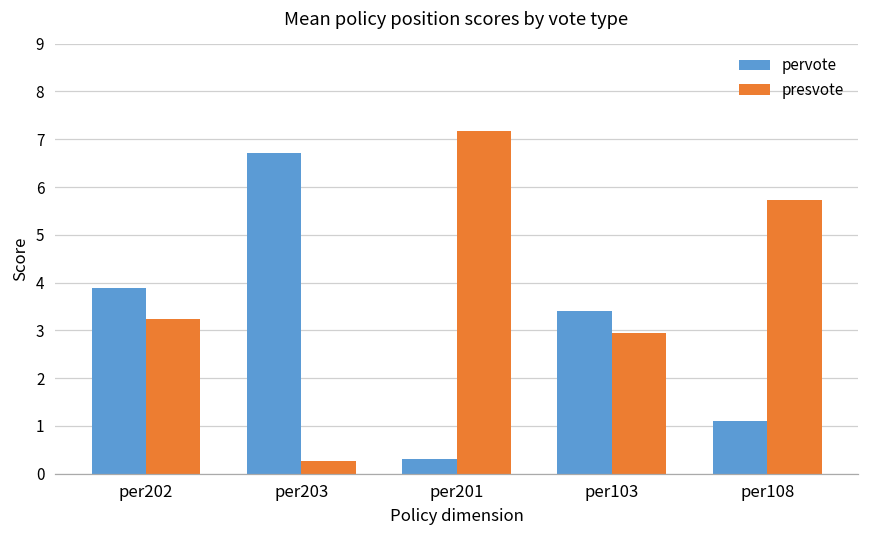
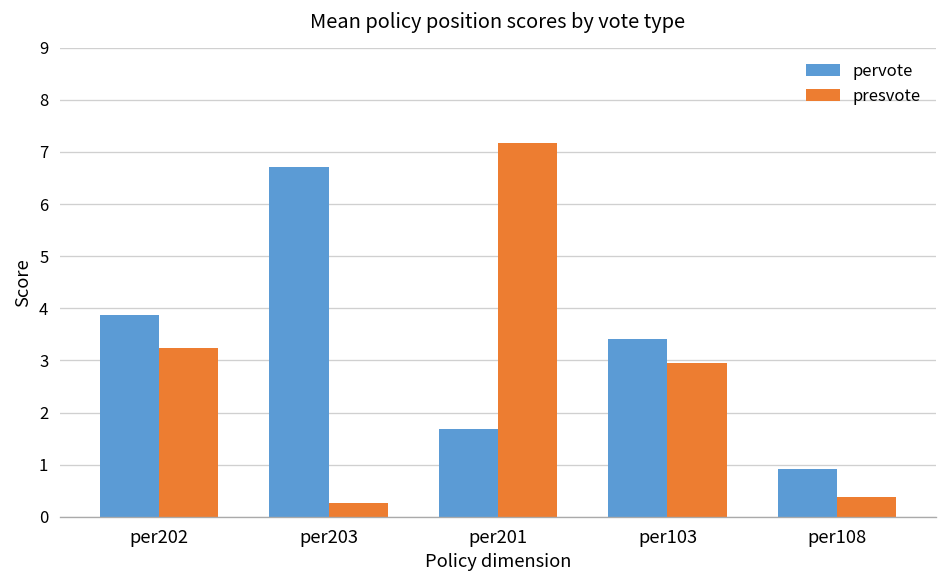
pervote, per201: 0.3 -> 1.7
pervote, per108: 1.1 -> 0.9
presvote, per108: 5.7 -> 0.4
